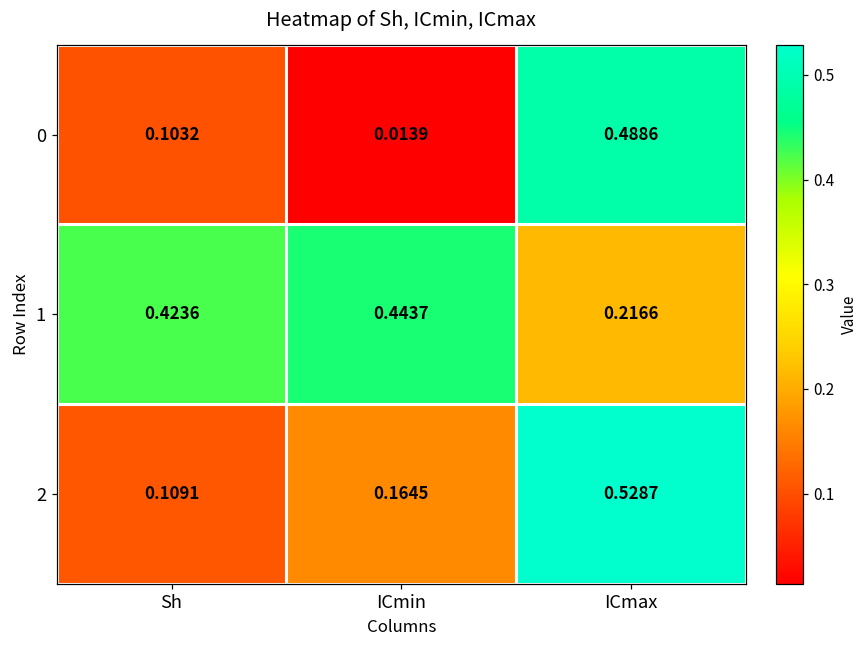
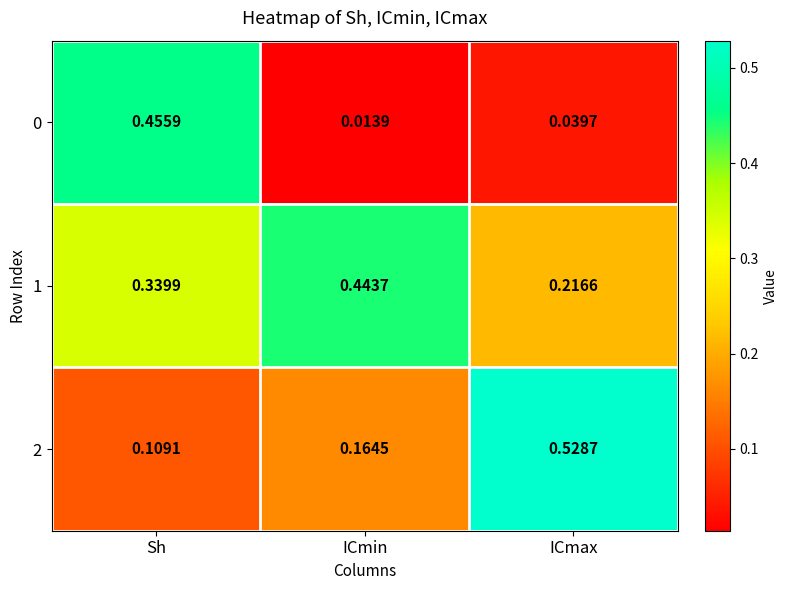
0, Sh: 0.1032 -> 0.4559
0, ICmax: 0.4886 -> 0.0397
1, Sh: 0.4236 -> 0.3399
